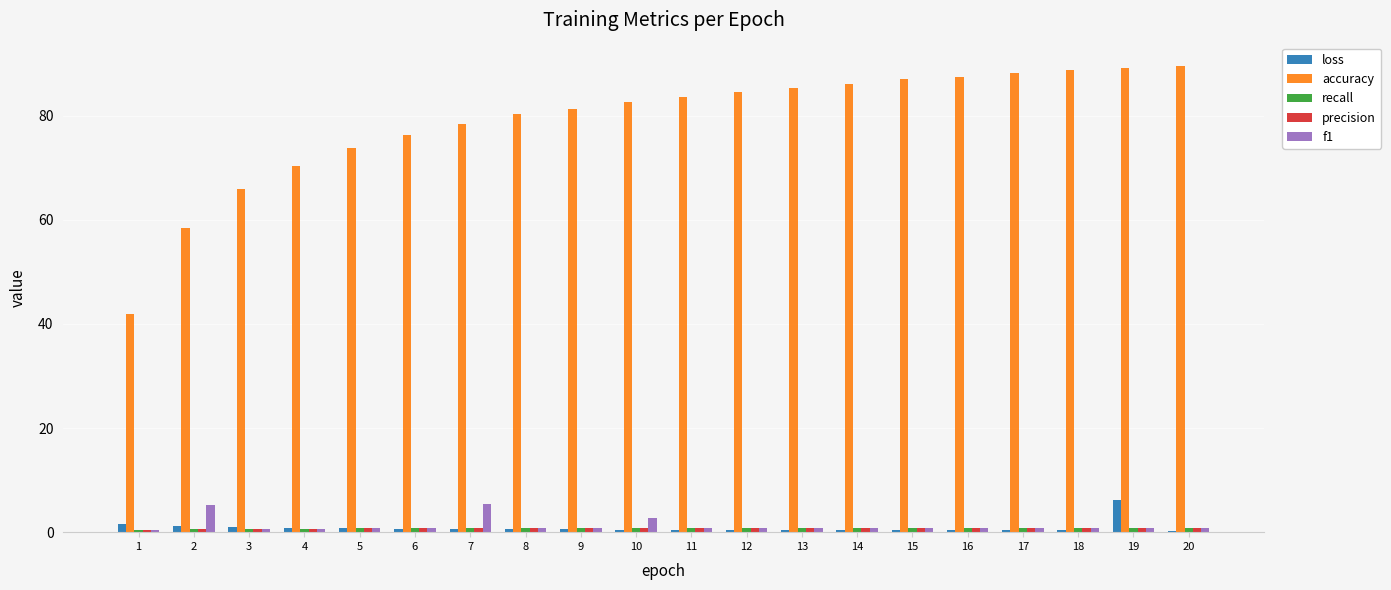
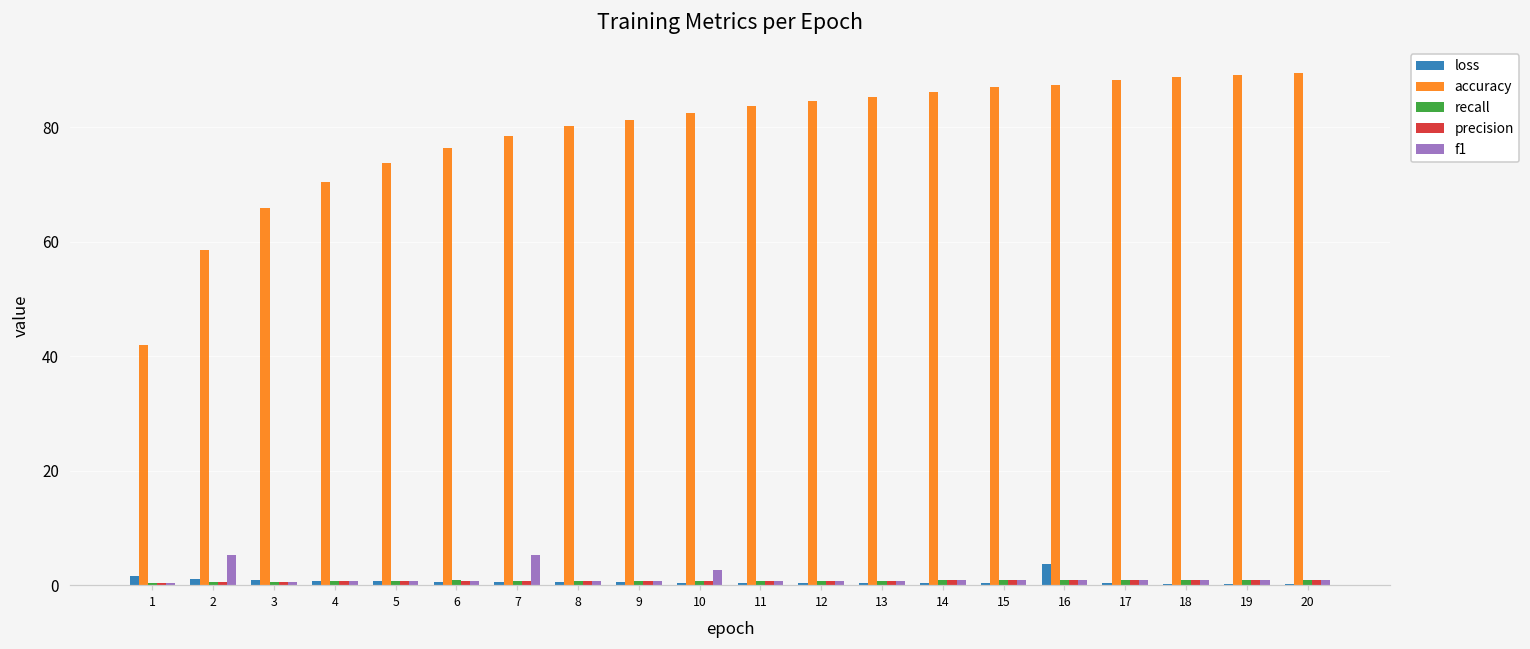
loss, 16: 0 -> 4
loss, 19: 6 -> 0
